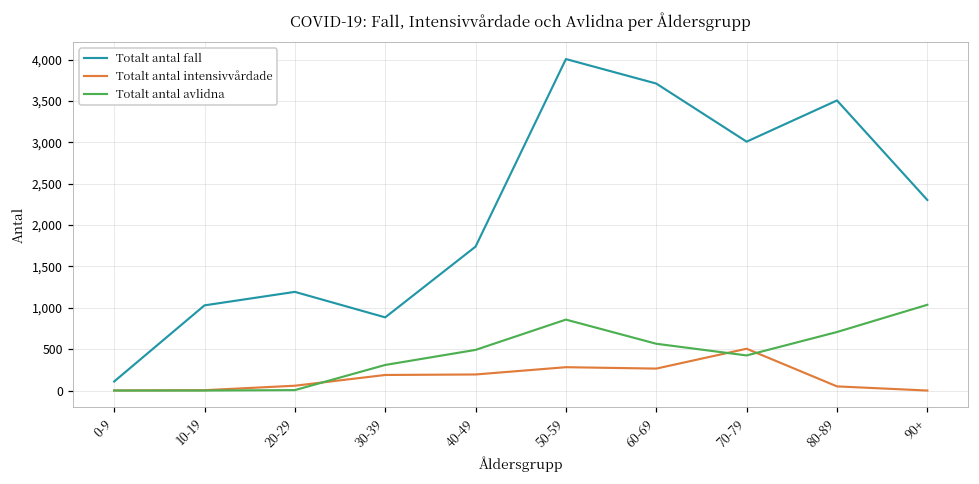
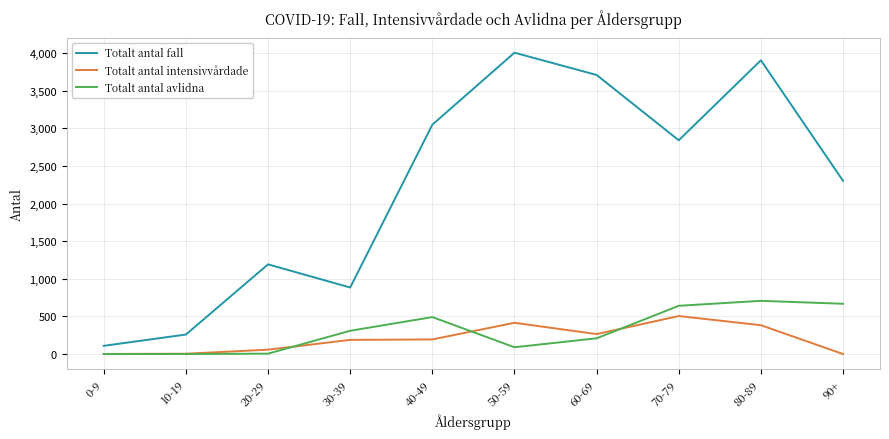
Totalt antal fall, 10-19: 1,000 -> 300
Totalt antal fall, 40-49: 1,700 -> 3,000
Totalt antal intensivvårdade, 50-59: 300 -> 400
Totalt antal avlidna, 50-59: 900 -> 100
Totalt antal avlidna, 60-69: 600 -> 200
Totalt antal fall, 70-79: 3,000 -> 2,800
Totalt antal avlidna, 70-79: 400 -> 600
Totalt antal fall, 80-89: 3,500 -> 3,900
Totalt antal intensivvårdade, 80-89: 100 -> 400
Totalt antal avlidna, 90+: 1,000 -> 700
